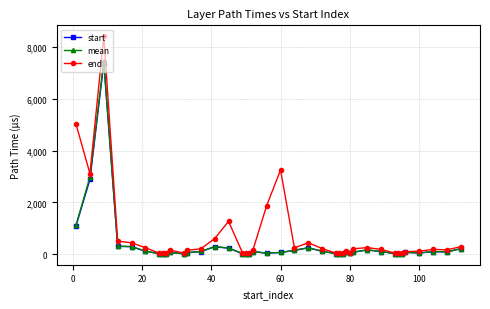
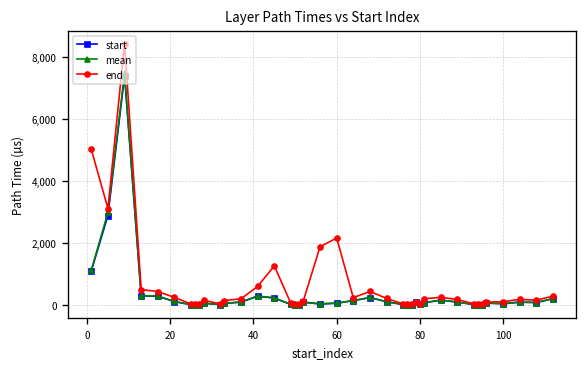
end, 60: 3,300 -> 2,200
